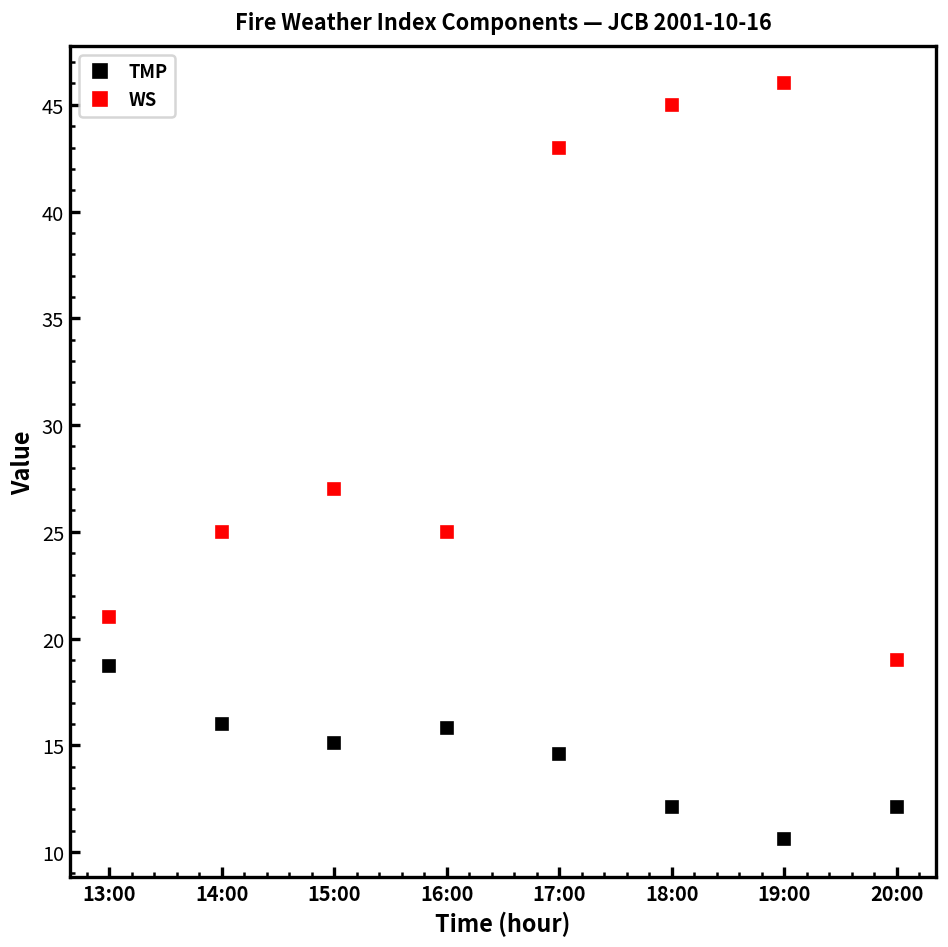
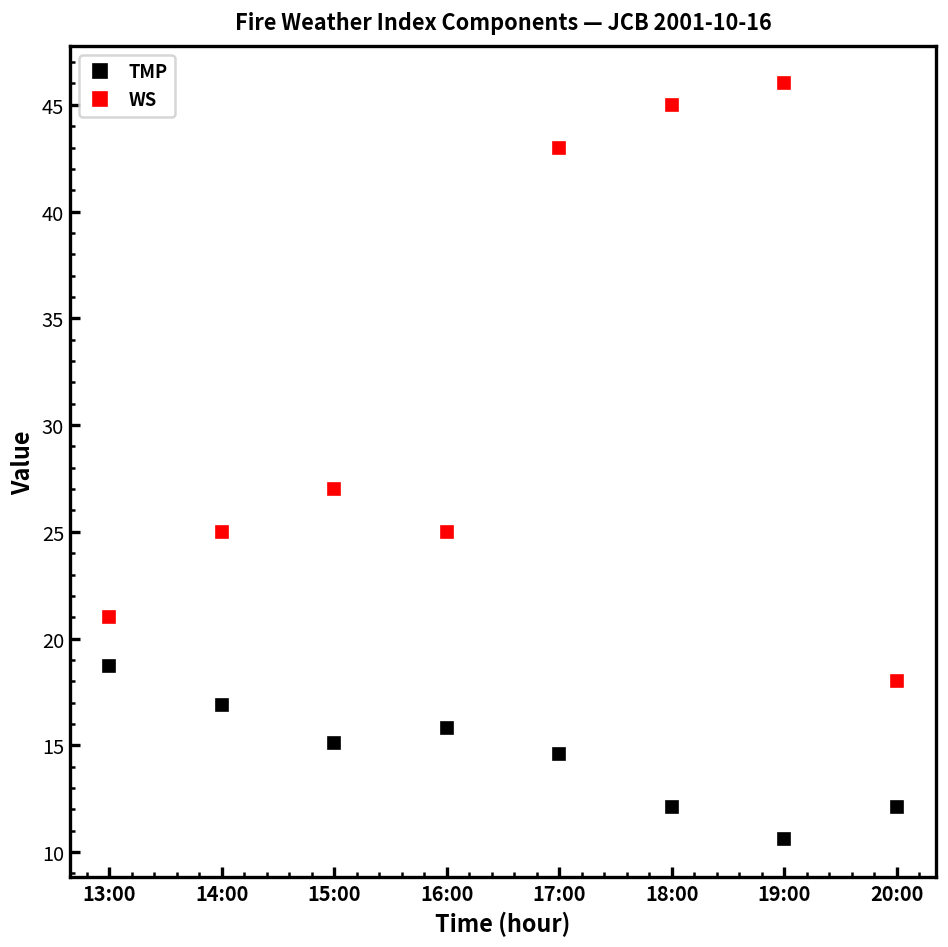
TMP, 14:00: 16.0 -> 16.9
WS, 20:00: 19 -> 18
